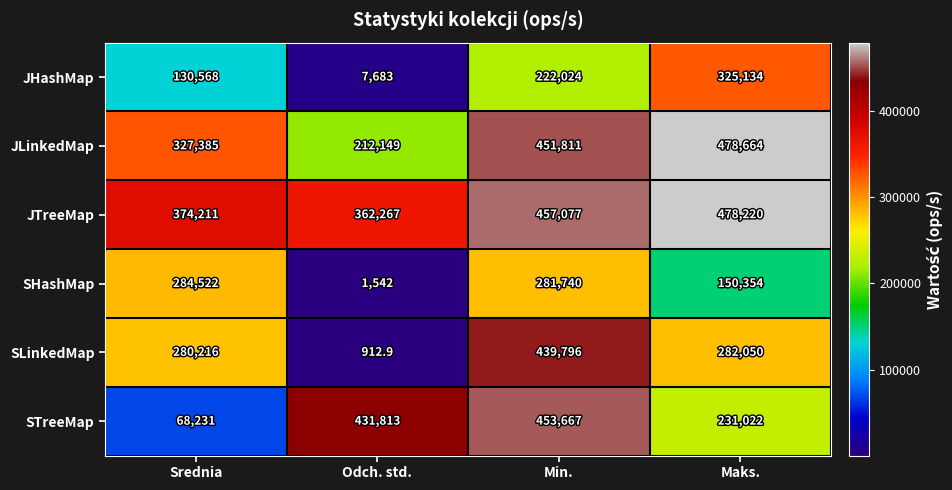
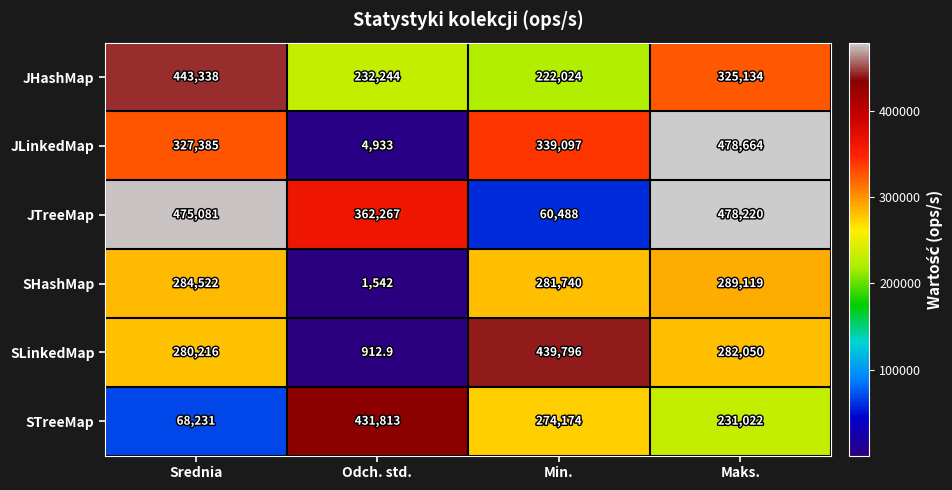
JHashMap, Srednia: 130,568 -> 443,338
JHashMap, Odch. std.: 7,683 -> 232,244
JLinkedMap, Odch. std.: 212,149 -> 4,933
JLinkedMap, Min.: 451,811 -> 339,097
JTreeMap, Srednia: 374,211 -> 475,081
JTreeMap, Min.: 457,077 -> 60,488
SHashMap, Maks.: 150,354 -> 289,119
STreeMap, Min.: 453,667 -> 274,174
